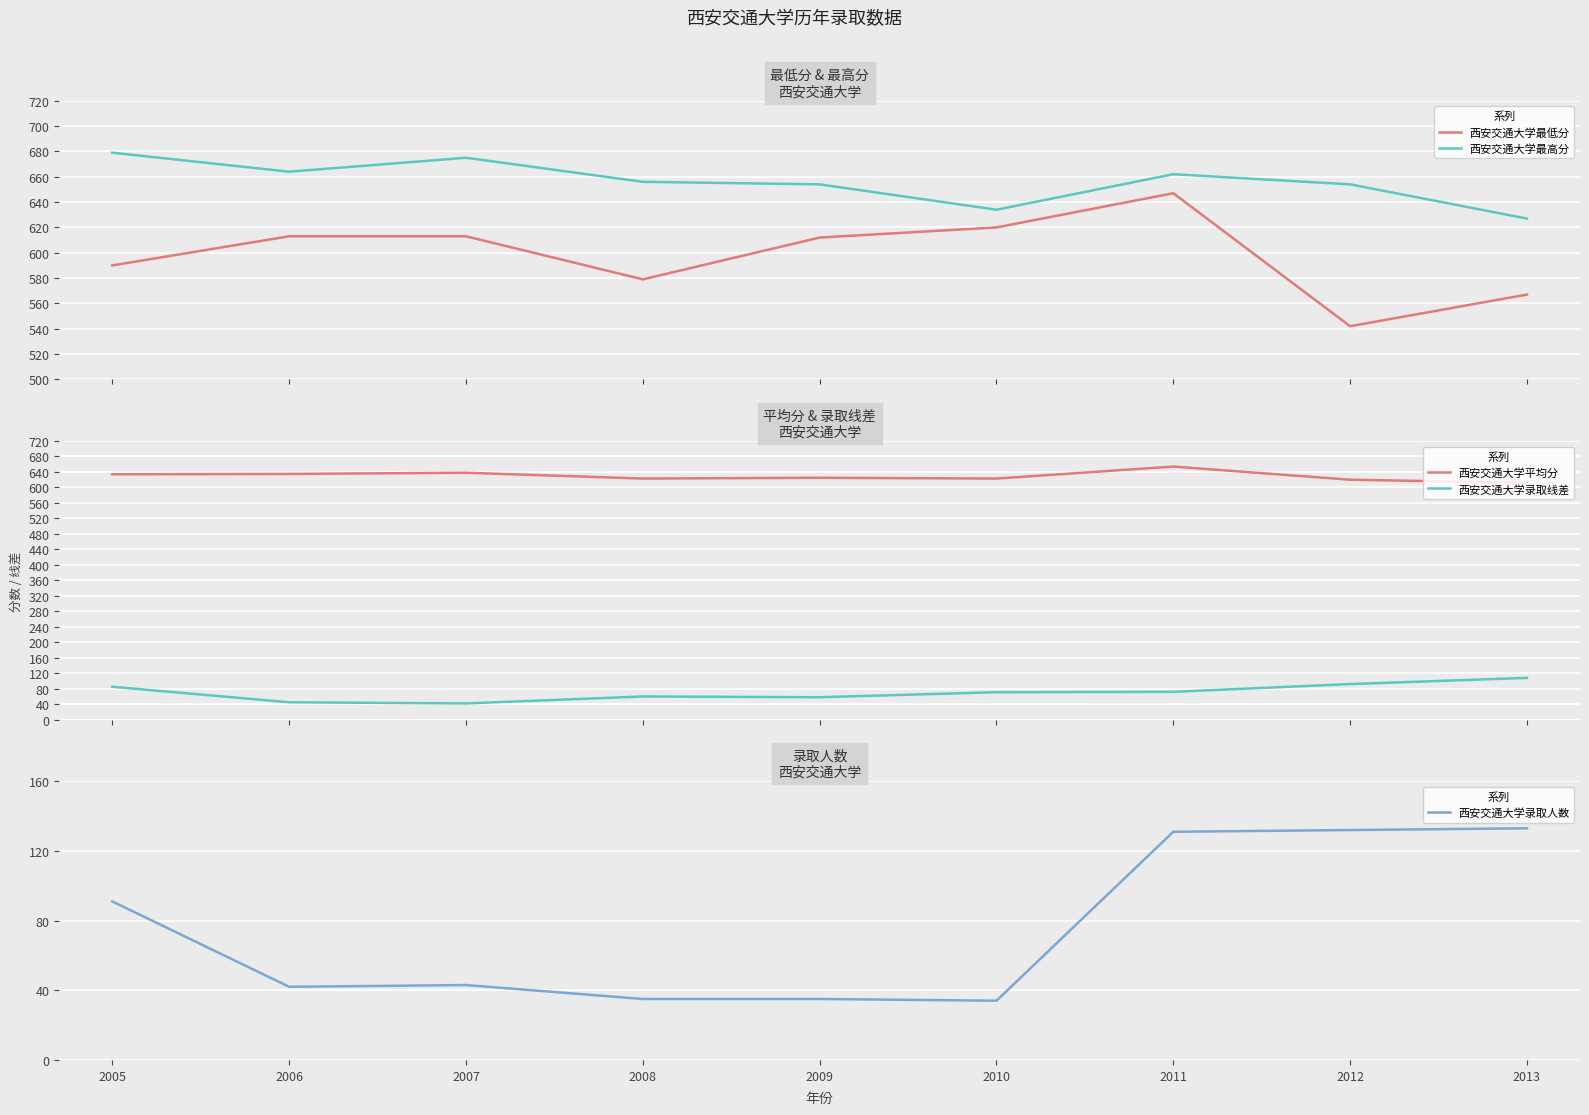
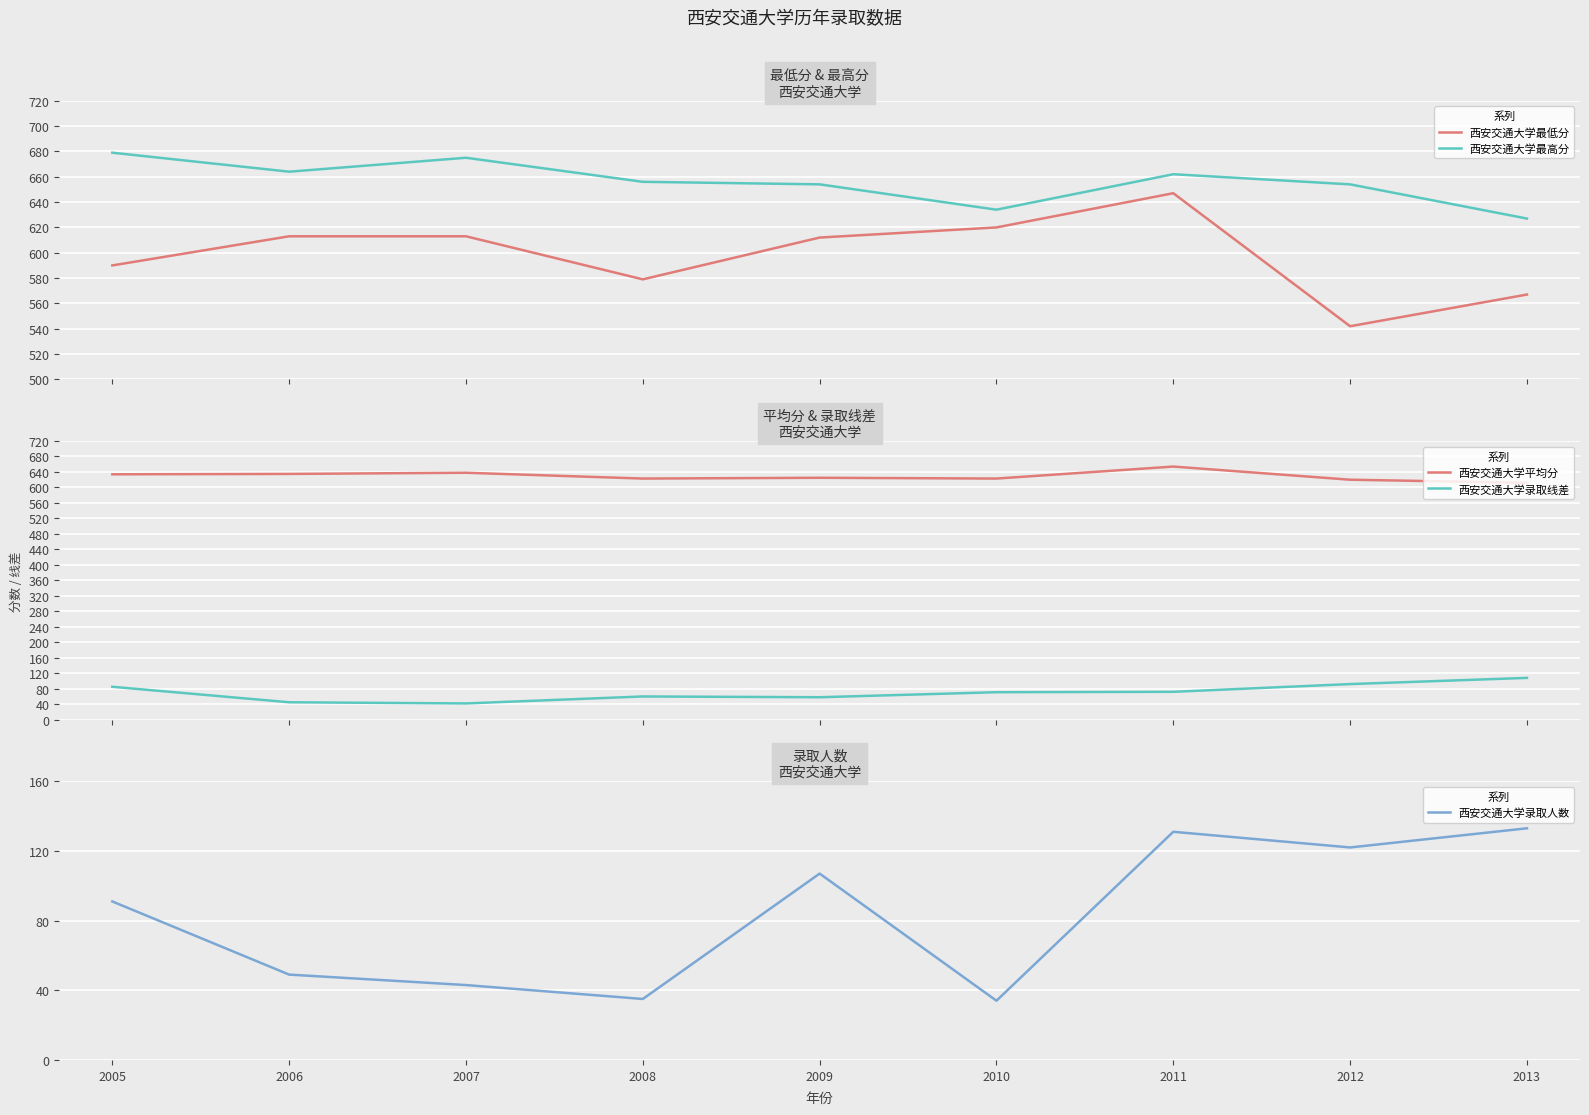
录取人数 西安交通大学, 2006: 42 -> 49
录取人数 西安交通大学, 2009: 35 -> 107
录取人数 西安交通大学, 2012: 132 -> 122
